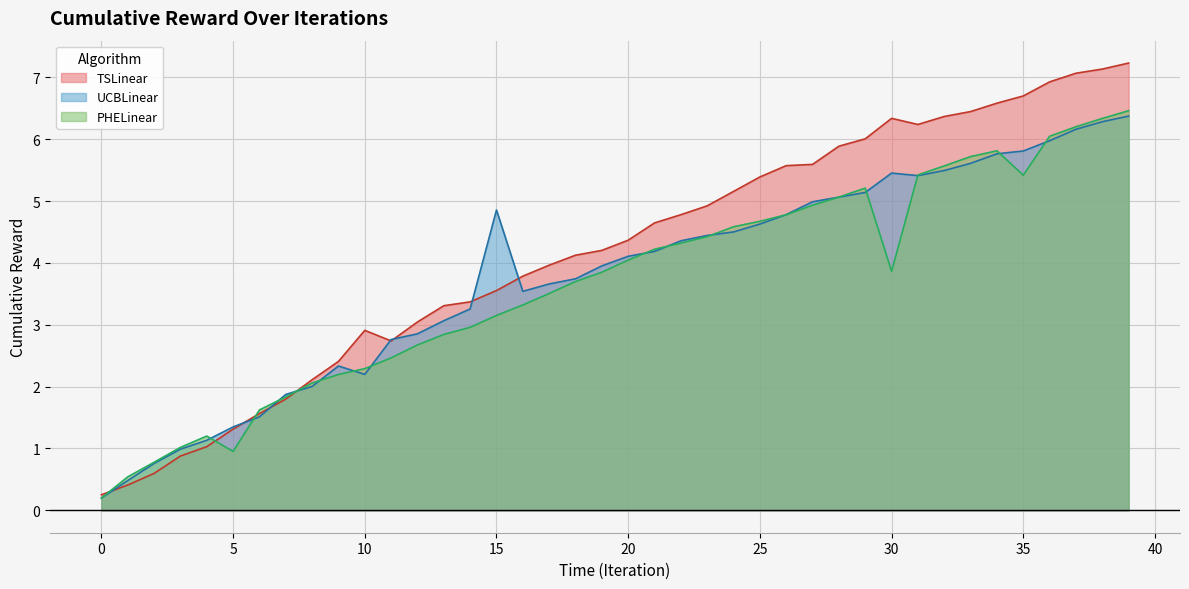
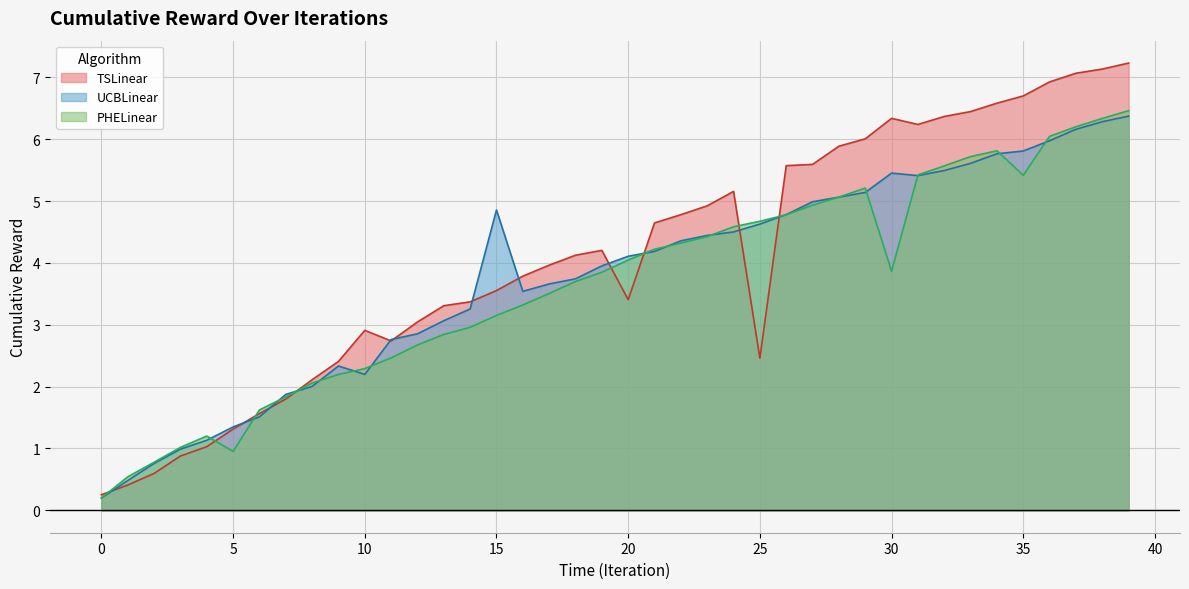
TSLinear, 20: 4.4 -> 3.4
TSLinear, 25: 5.4 -> 2.5
